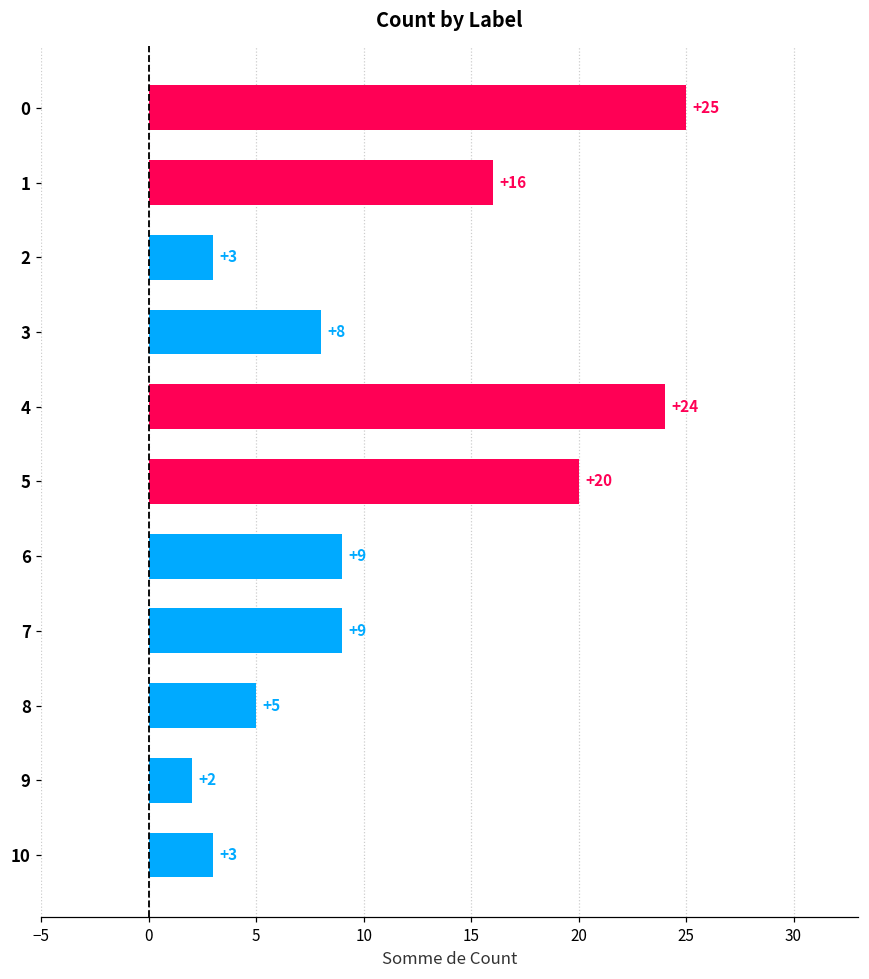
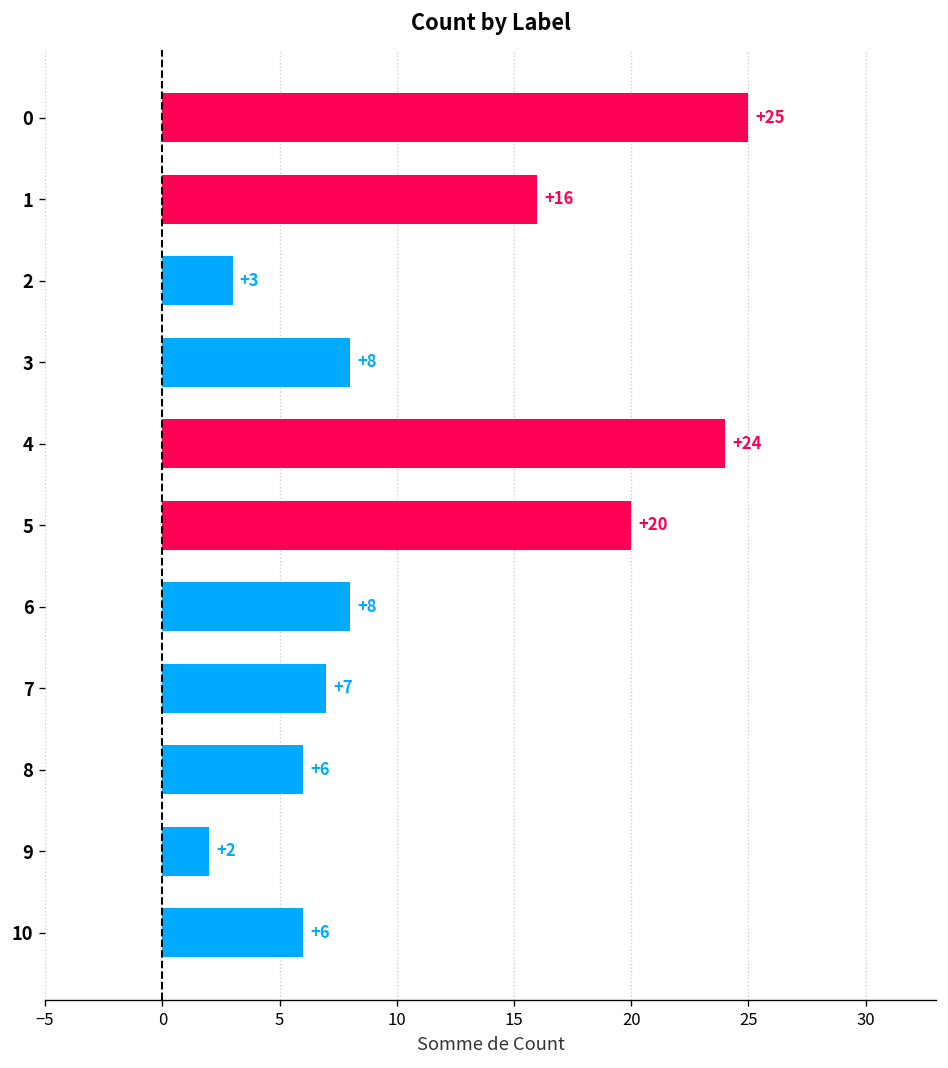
6: +9 -> +8
7: +9 -> +7
8: +5 -> +6
10: +3 -> +6
